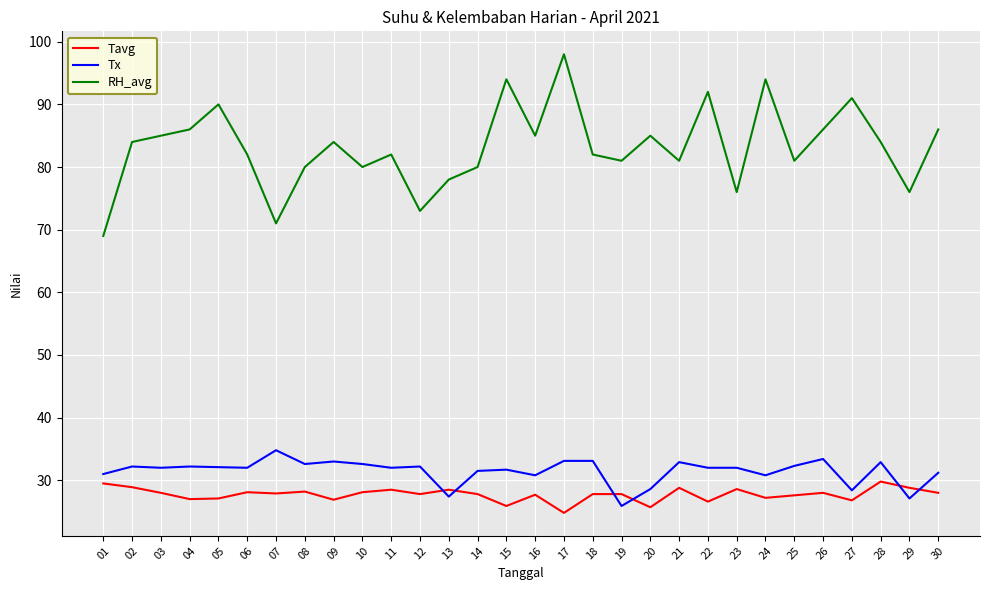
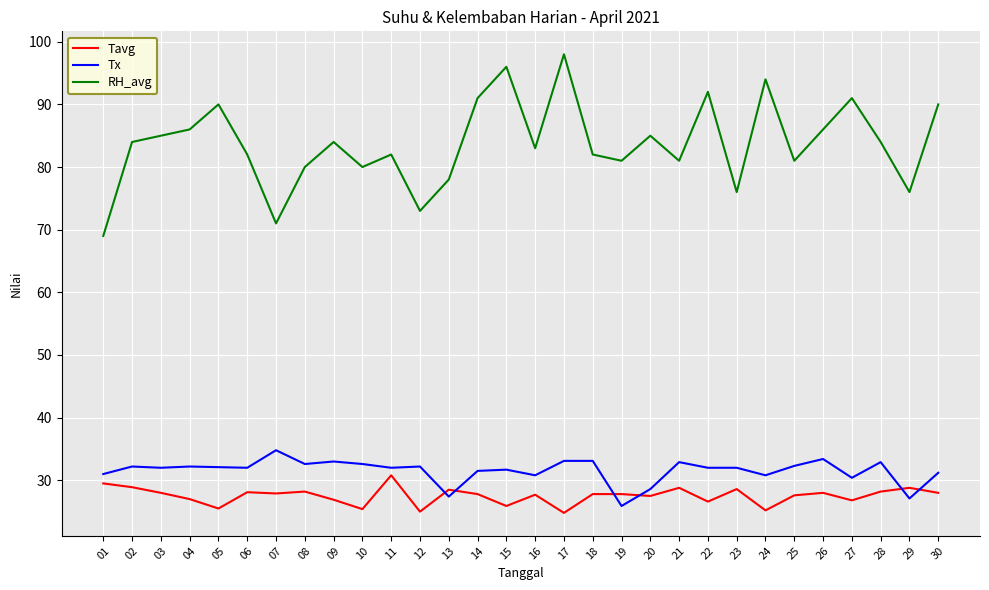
Tavg, 05: 27 -> 26
Tavg, 10: 28 -> 25
Tavg, 11: 29 -> 31
Tavg, 12: 28 -> 25
RH_avg, 14: 80 -> 91
RH_avg, 15: 94 -> 96
RH_avg, 16: 85 -> 83
Tavg, 20: 26 -> 28
Tavg, 24: 27 -> 25
Tx, 27: 28 -> 30
Tavg, 28: 30 -> 28
RH_avg, 30: 86 -> 90
